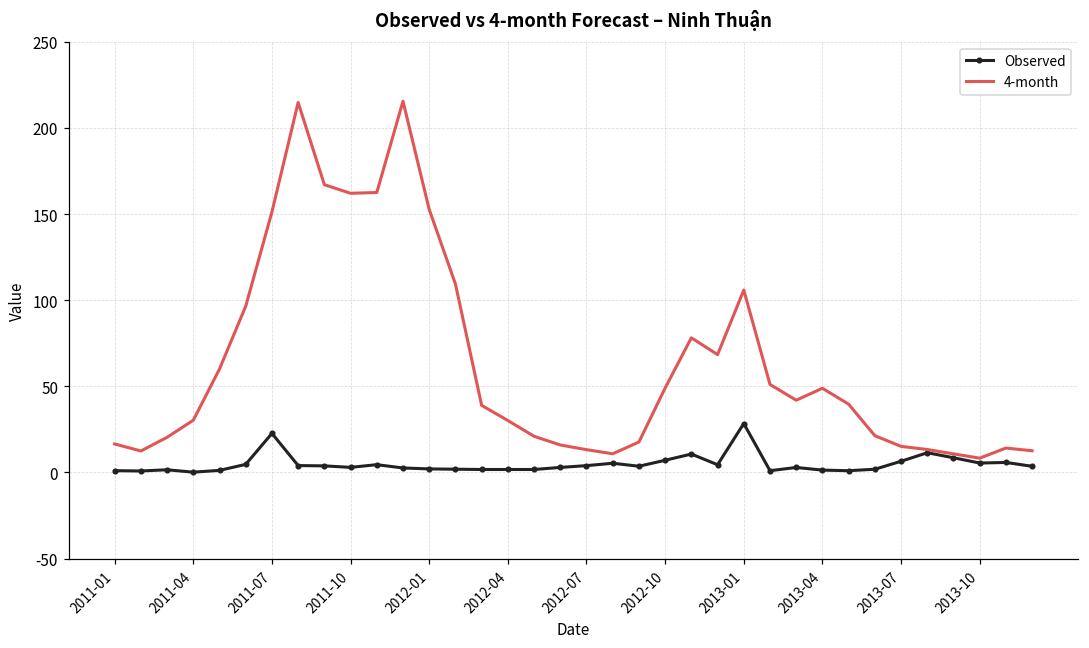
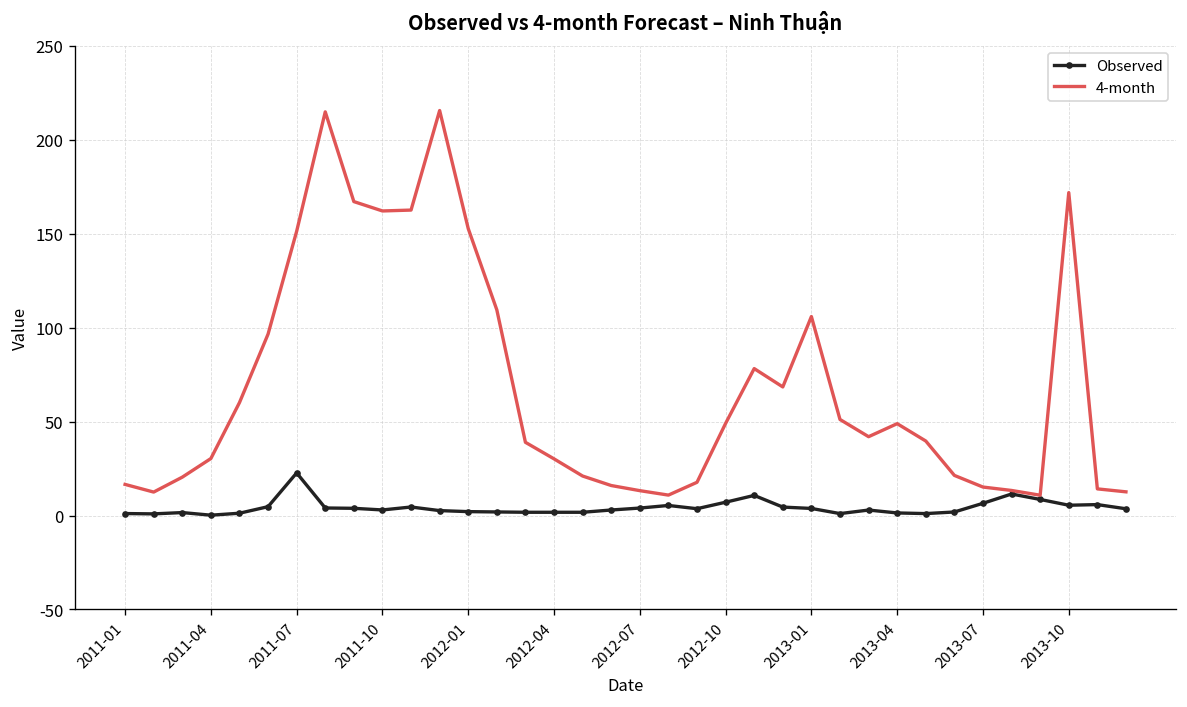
Observed, 2013-01: 28 -> 4
4-month, 2013-10: 8 -> 172
